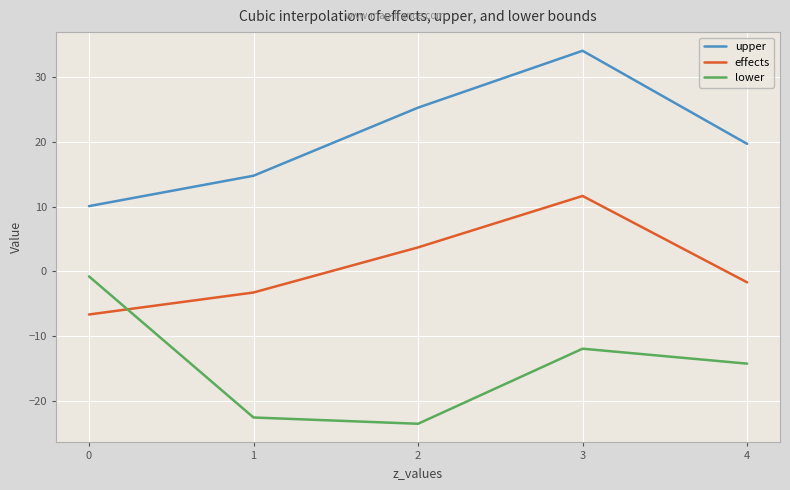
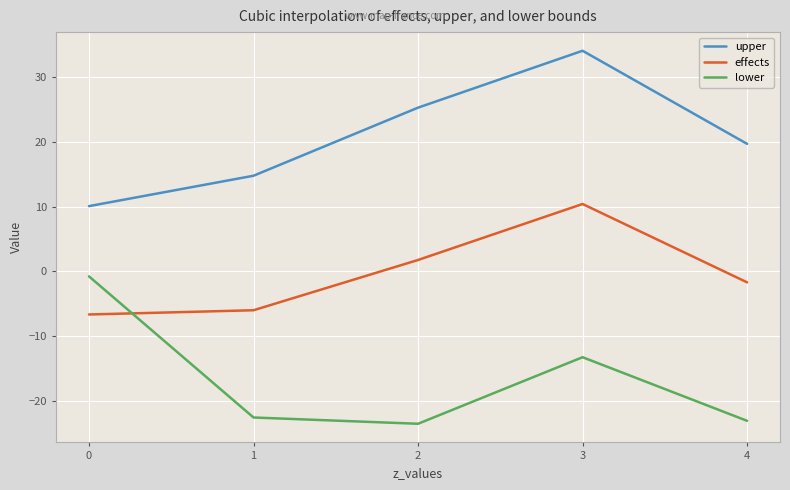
effects, 1: -3 -> -6
effects, 2: 4 -> 2
effects, 3: 12 -> 10
lower, 3: -12 -> -13
lower, 4: -14 -> -23
